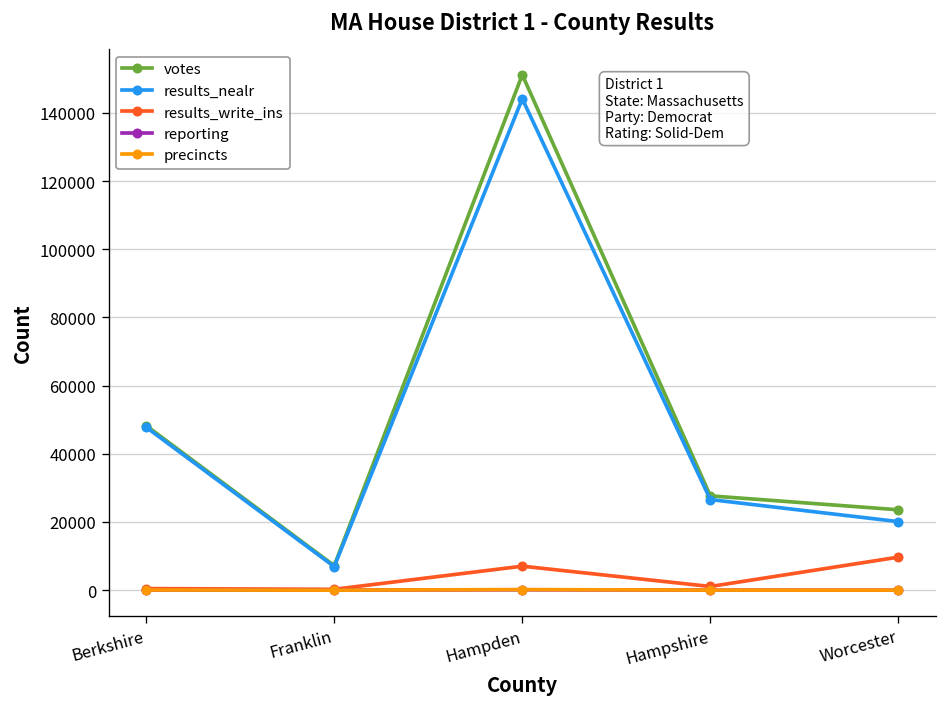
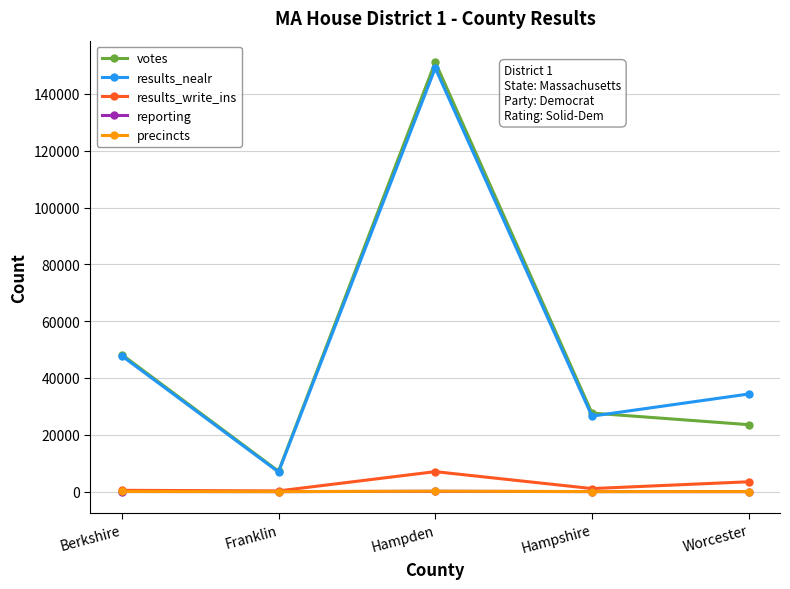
results_nealr, Hampden: 144000 -> 149000
results_nealr, Worcester: 20000 -> 34000
results_write_ins, Worcester: 10000 -> 3000
